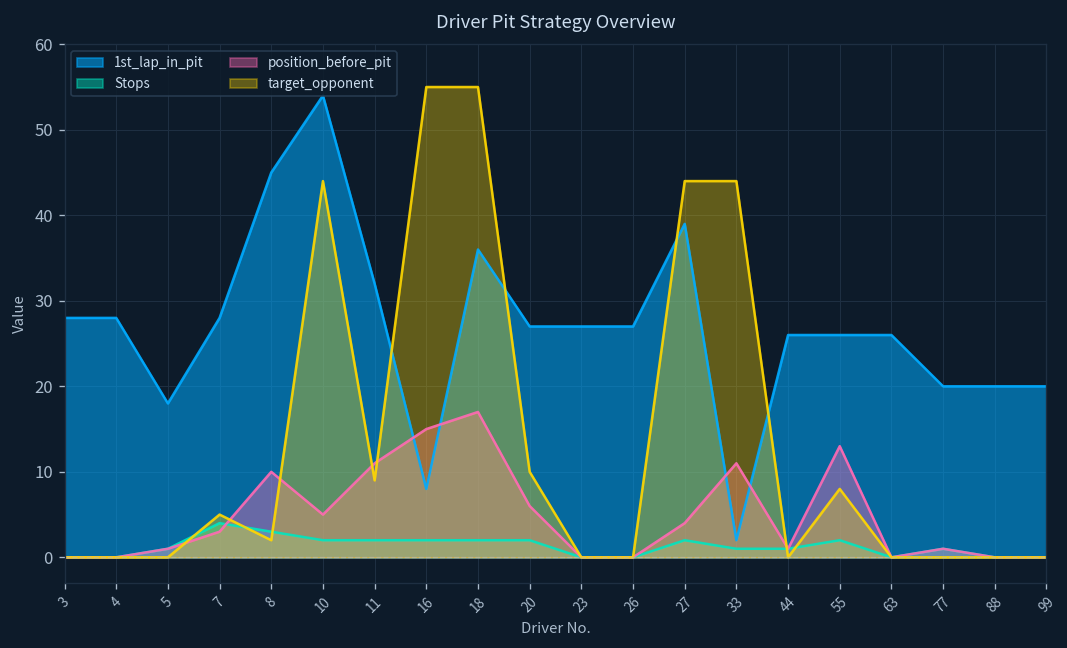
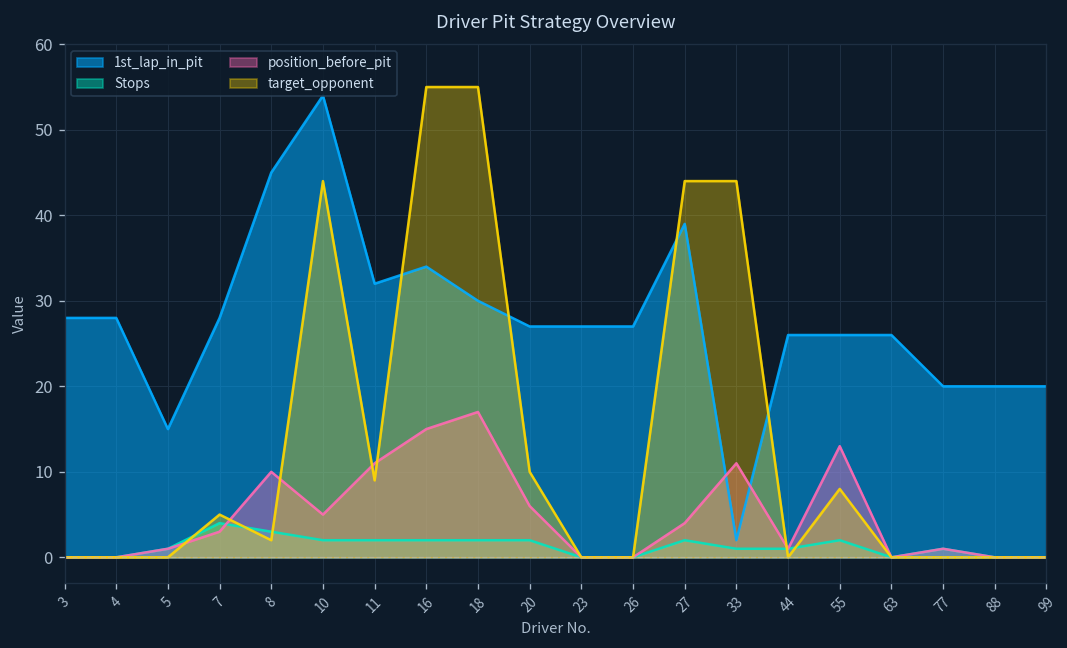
1st_lap_in_pit, 5: 18 -> 15
1st_lap_in_pit, 16: 8 -> 34
1st_lap_in_pit, 18: 36 -> 30
